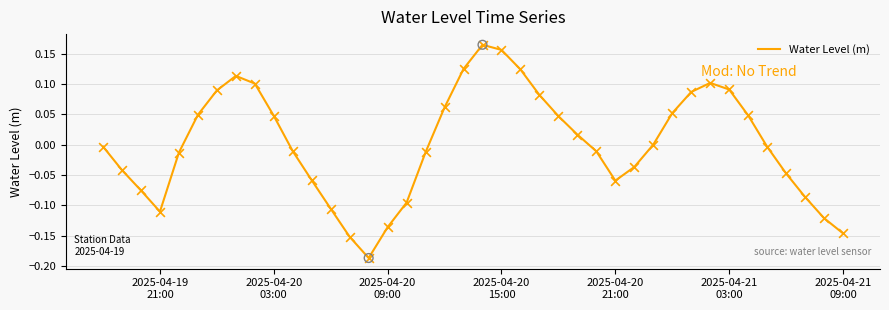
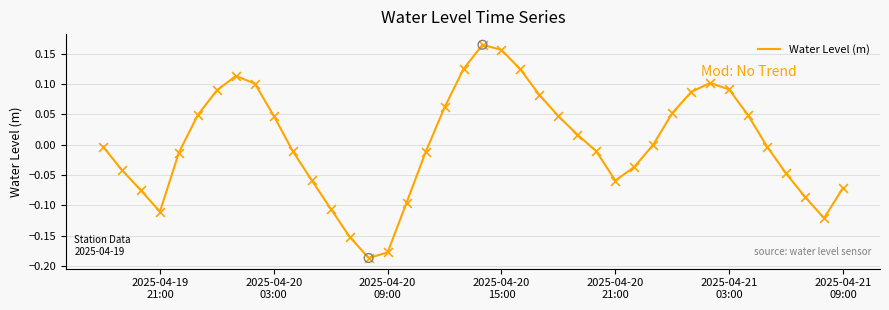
Water Level (m), 2025-04-20 09:00: -0.14 -> -0.18
Water Level (m), 2025-04-21 09:00: -0.15 -> -0.07
